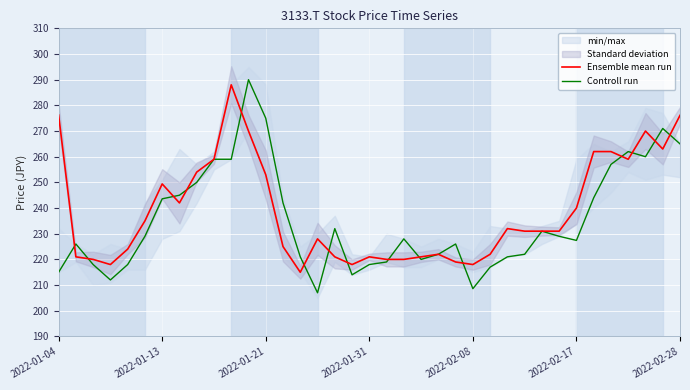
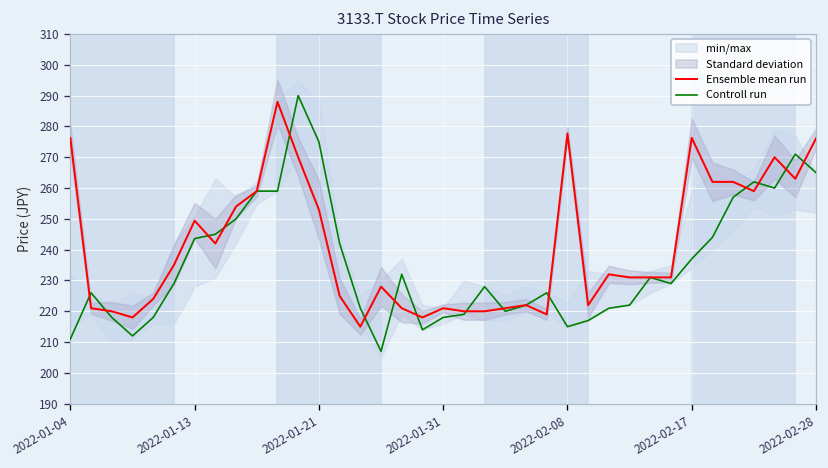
Controll run, 2022-01-04: 215 -> 211
Ensemble mean run, 2022-02-08: 218 -> 278
Controll run, 2022-02-08: 209 -> 215
Ensemble mean run, 2022-02-17: 240 -> 276
Controll run, 2022-02-17: 227 -> 237
